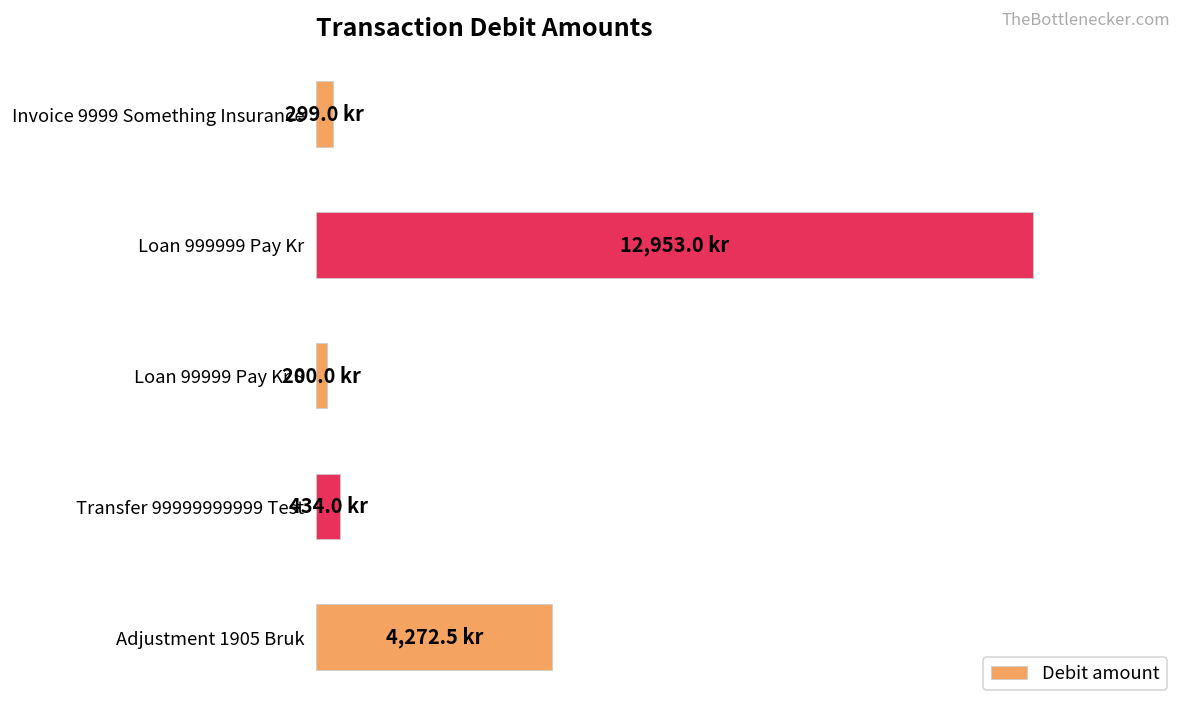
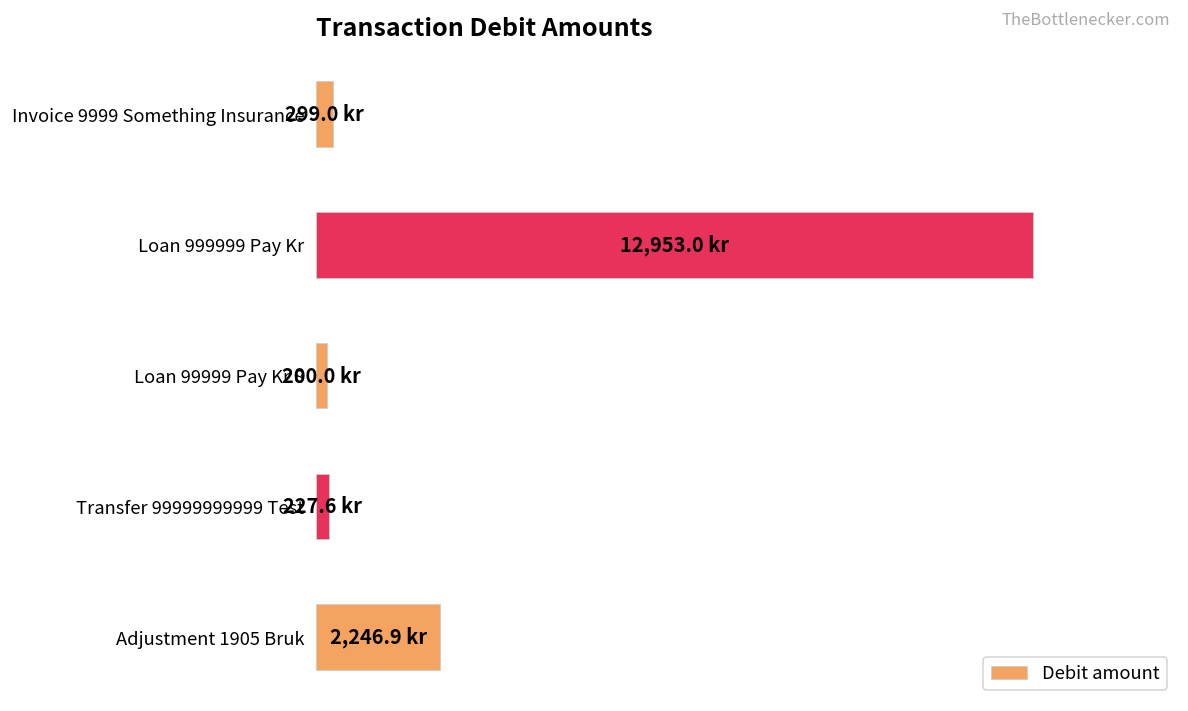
Transfer 99999999999 Test: 434.0 -> 227.6
Adjustment 1905 Bruk: 4,272.5 -> 2,246.9
